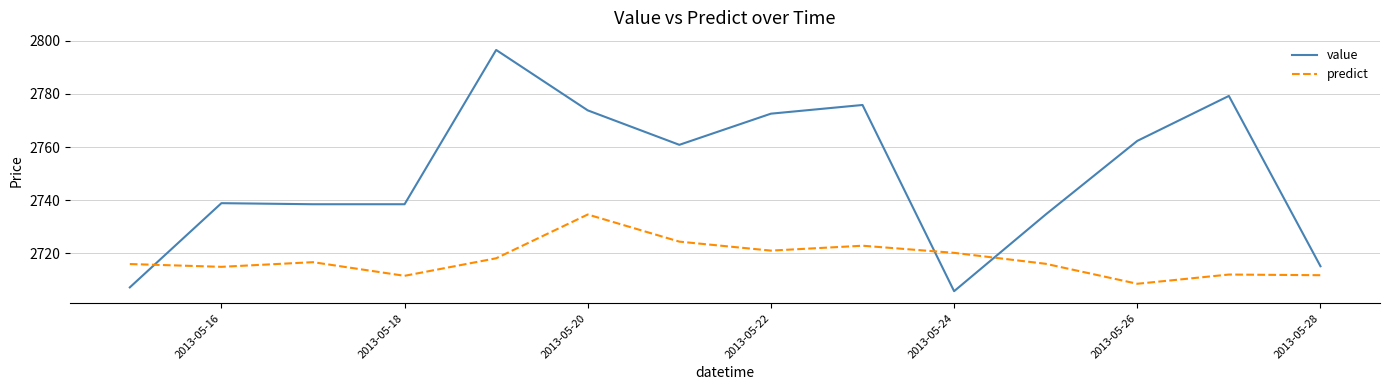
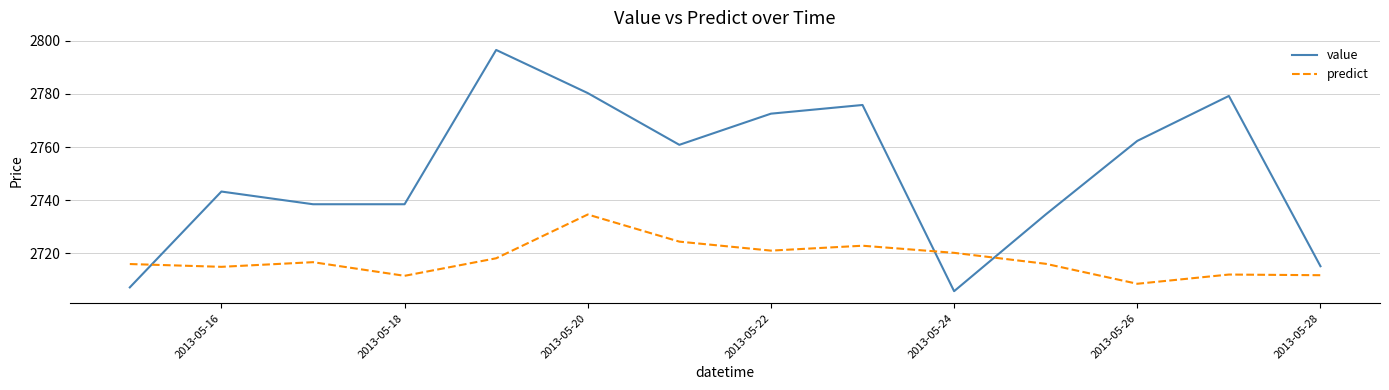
value, 2013-05-16: 2739 -> 2743
value, 2013-05-20: 2774 -> 2780
